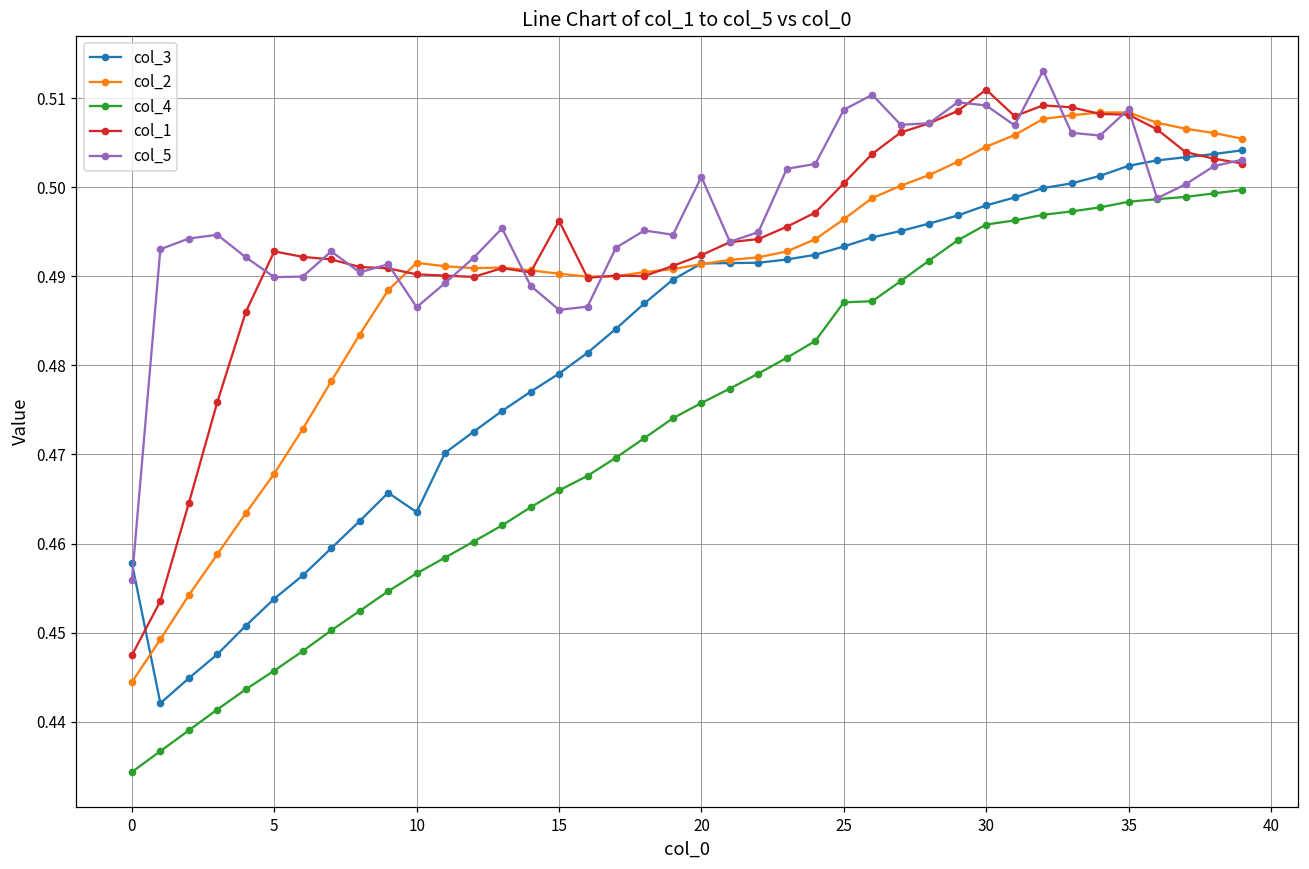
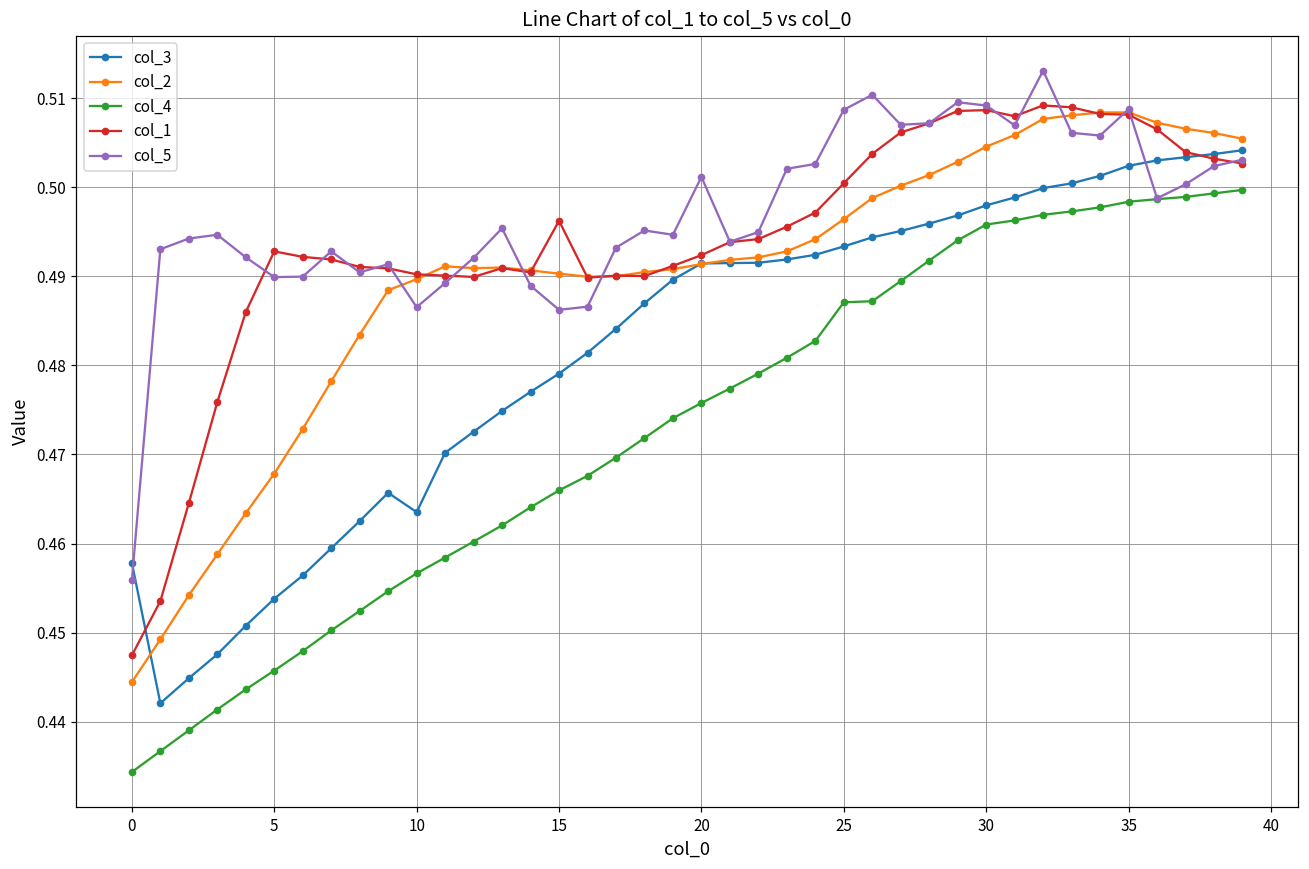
col_2, 10: 0.492 -> 0.490
col_1, 30: 0.511 -> 0.509
